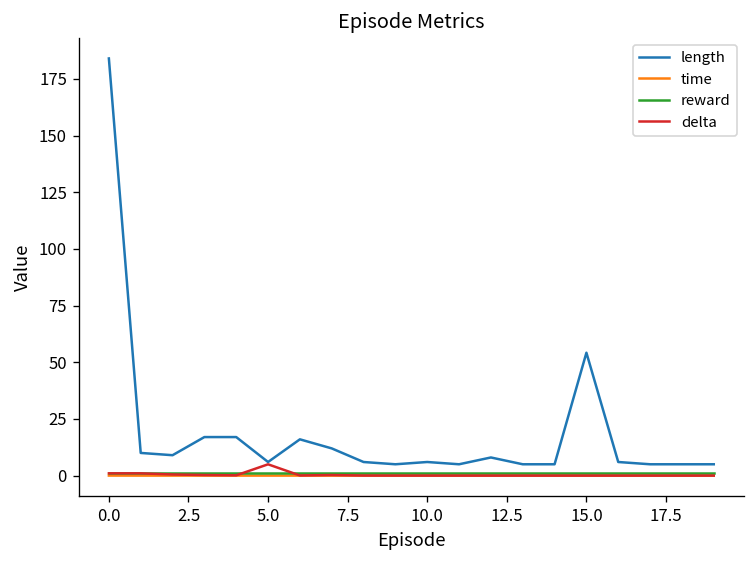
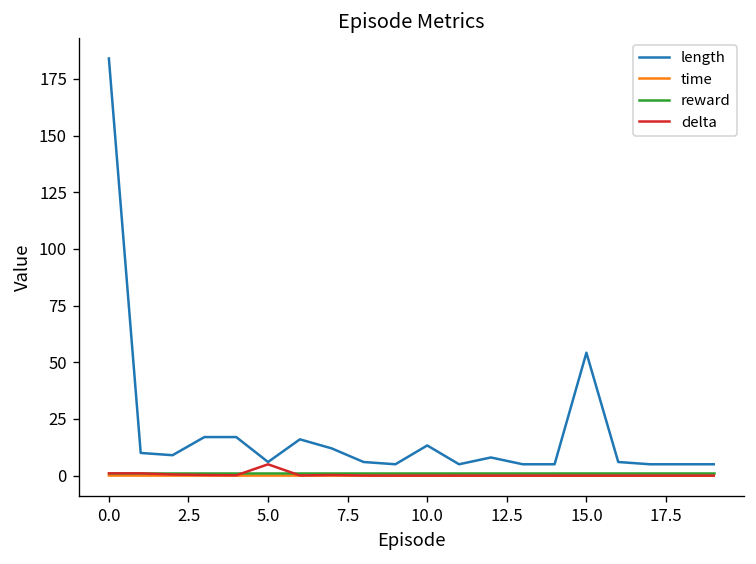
length, 10.0: 6 -> 13
